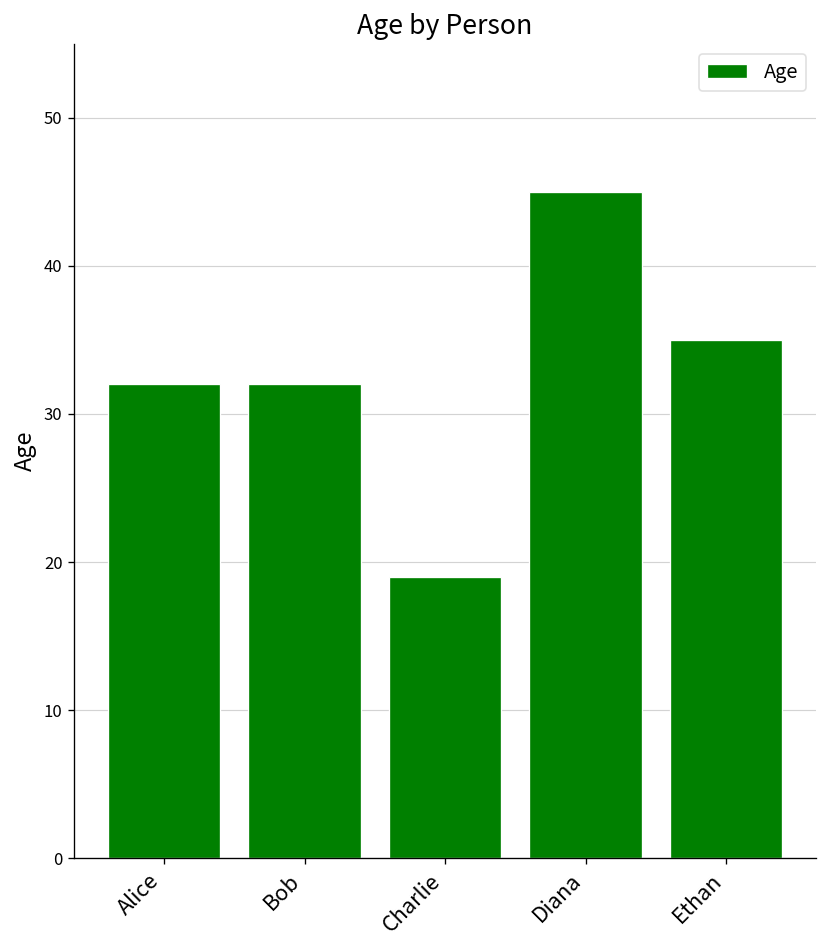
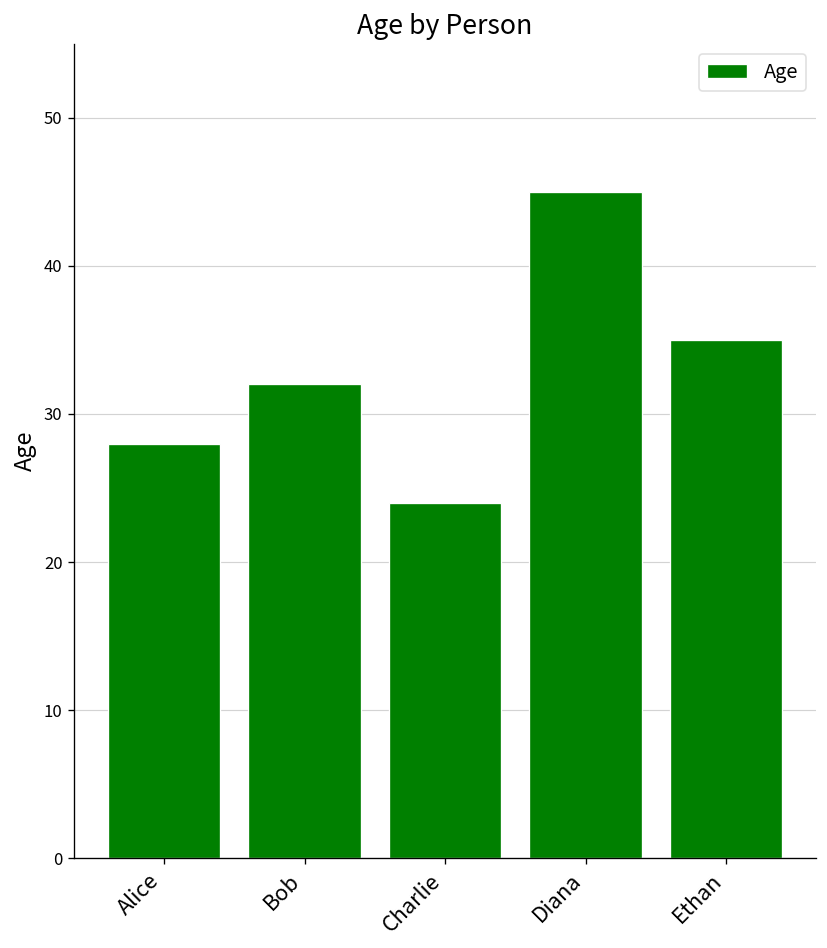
Alice: 32 -> 28
Charlie: 19 -> 24
